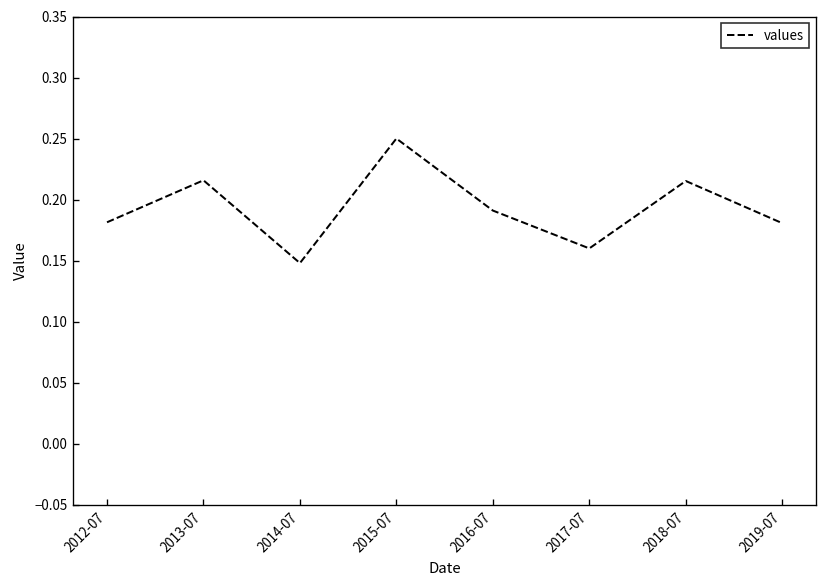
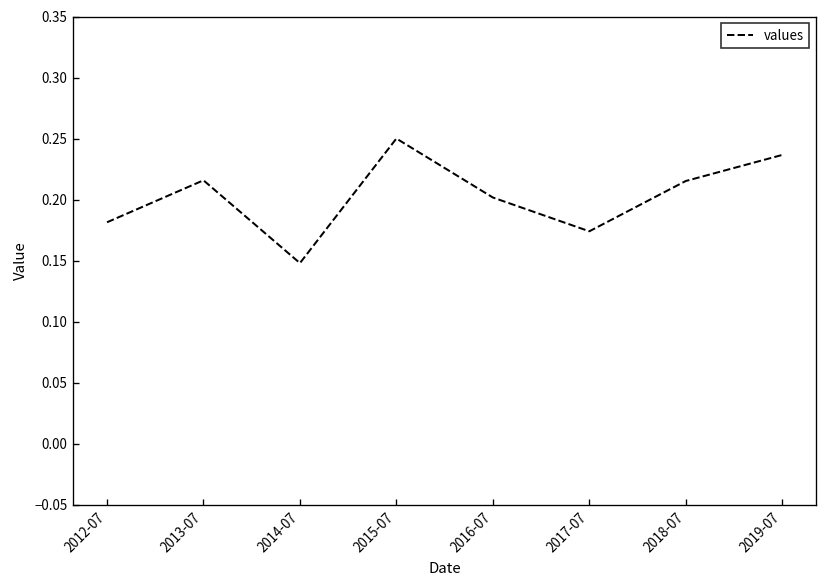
2016-07: 0.191 -> 0.202
2017-07: 0.160 -> 0.174
2019-07: 0.181 -> 0.237
